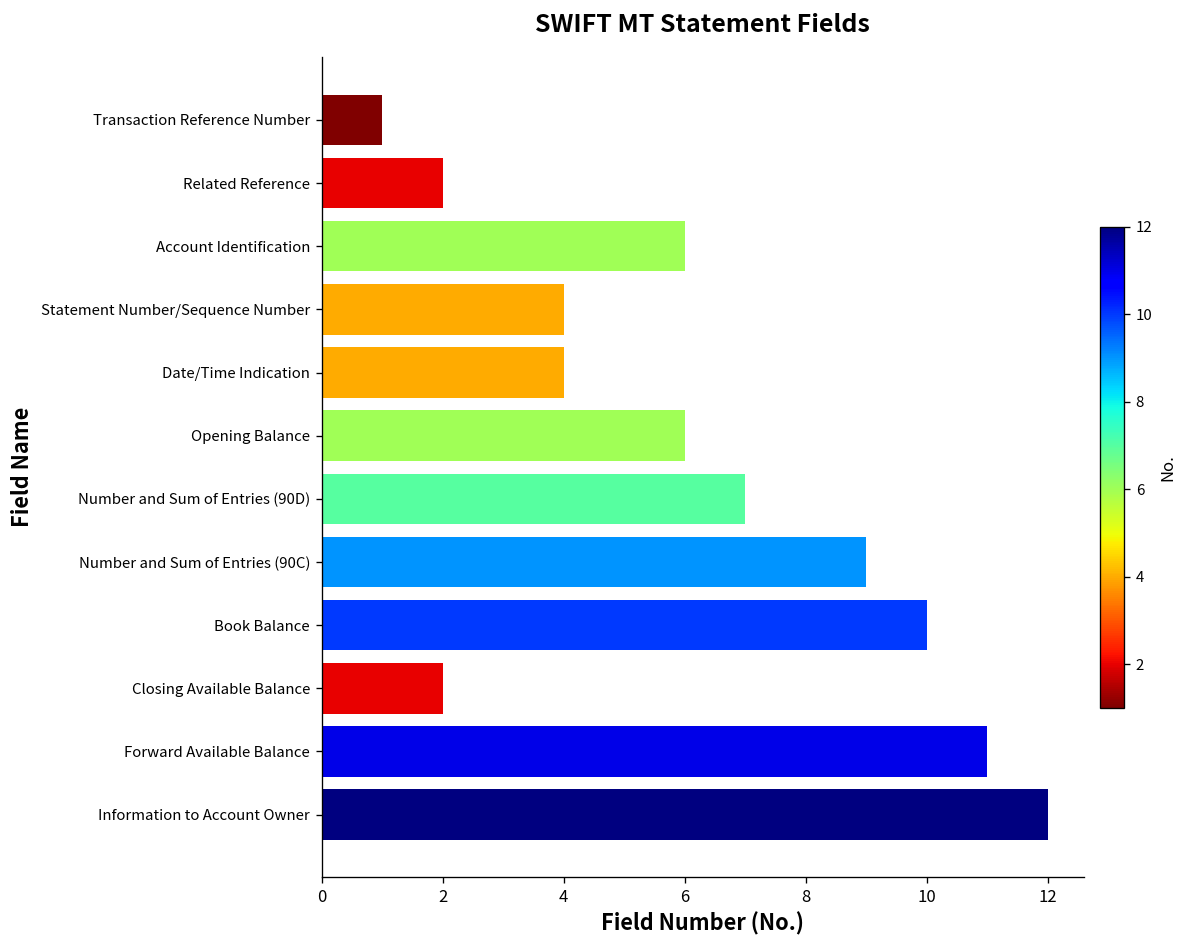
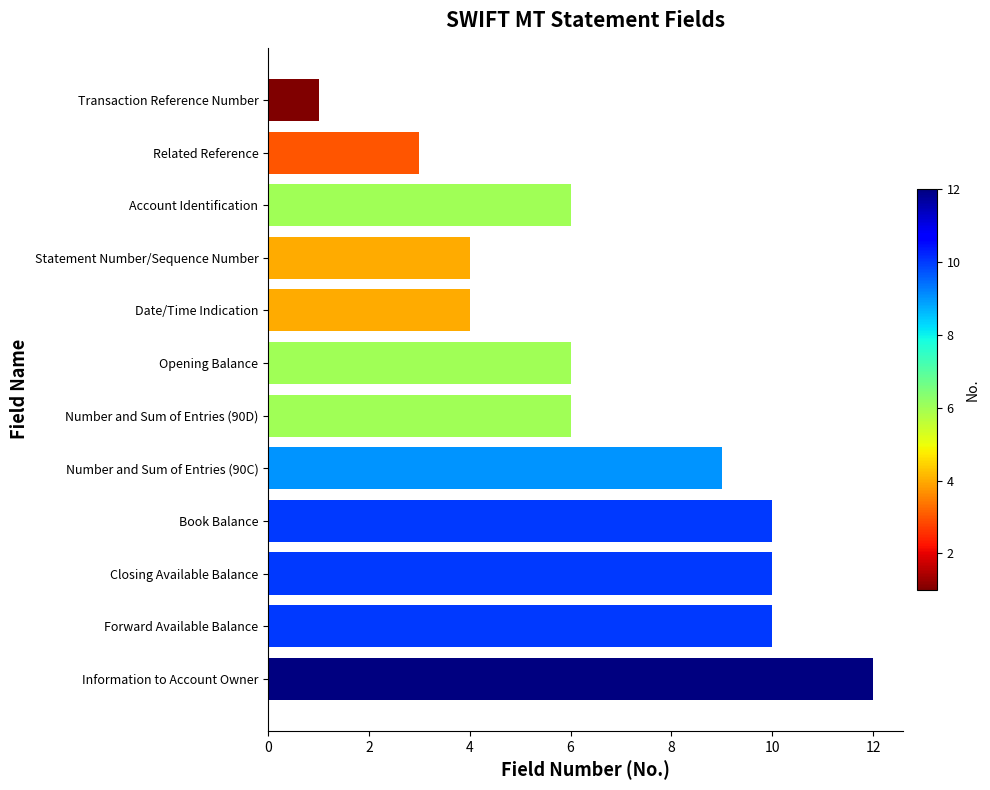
Related Reference: 2 -> 3
Number and Sum of Entries (90D): 7 -> 6
Closing Available Balance: 2 -> 10
Forward Available Balance: 11 -> 10
